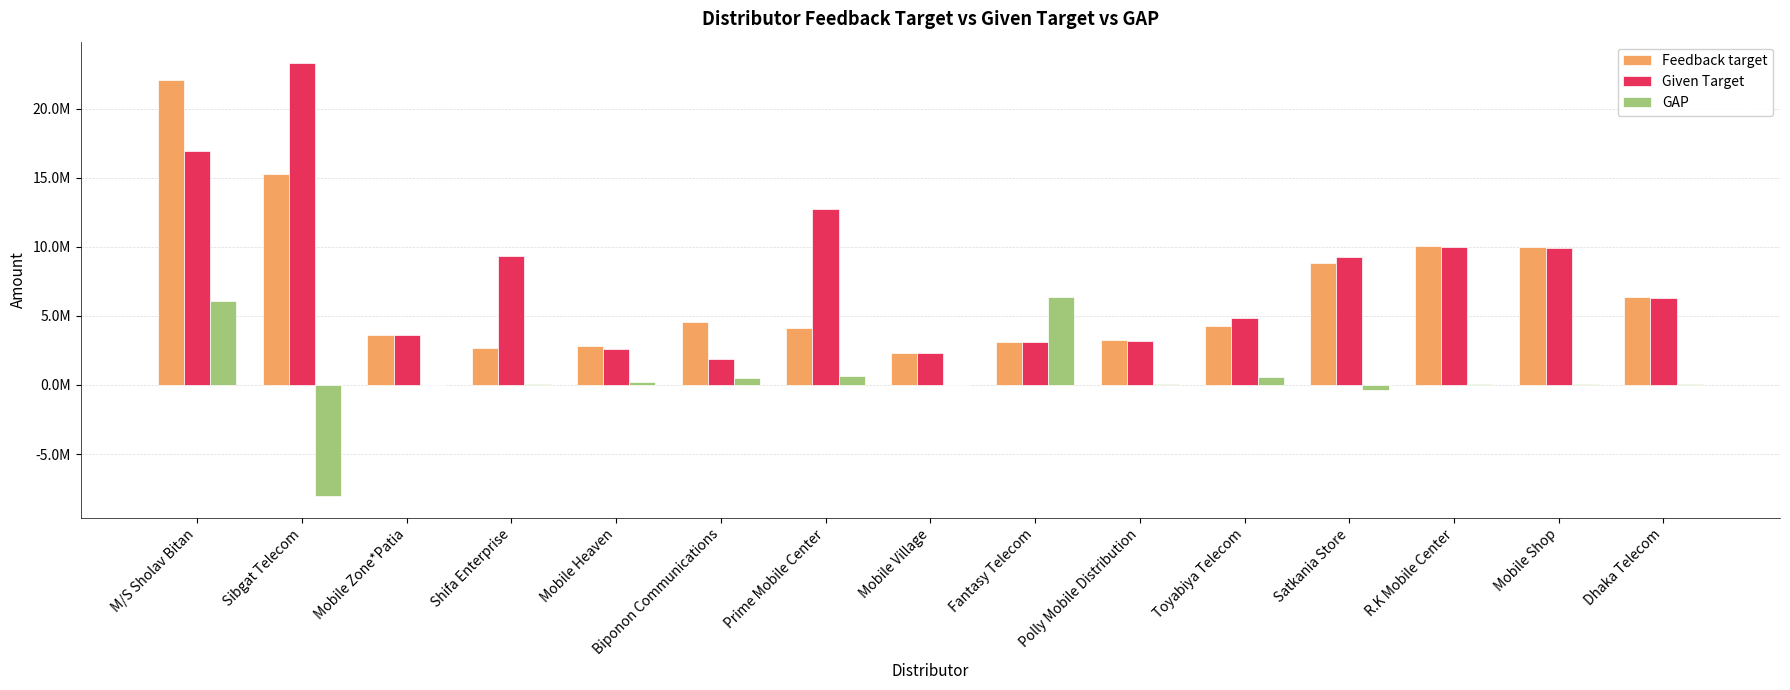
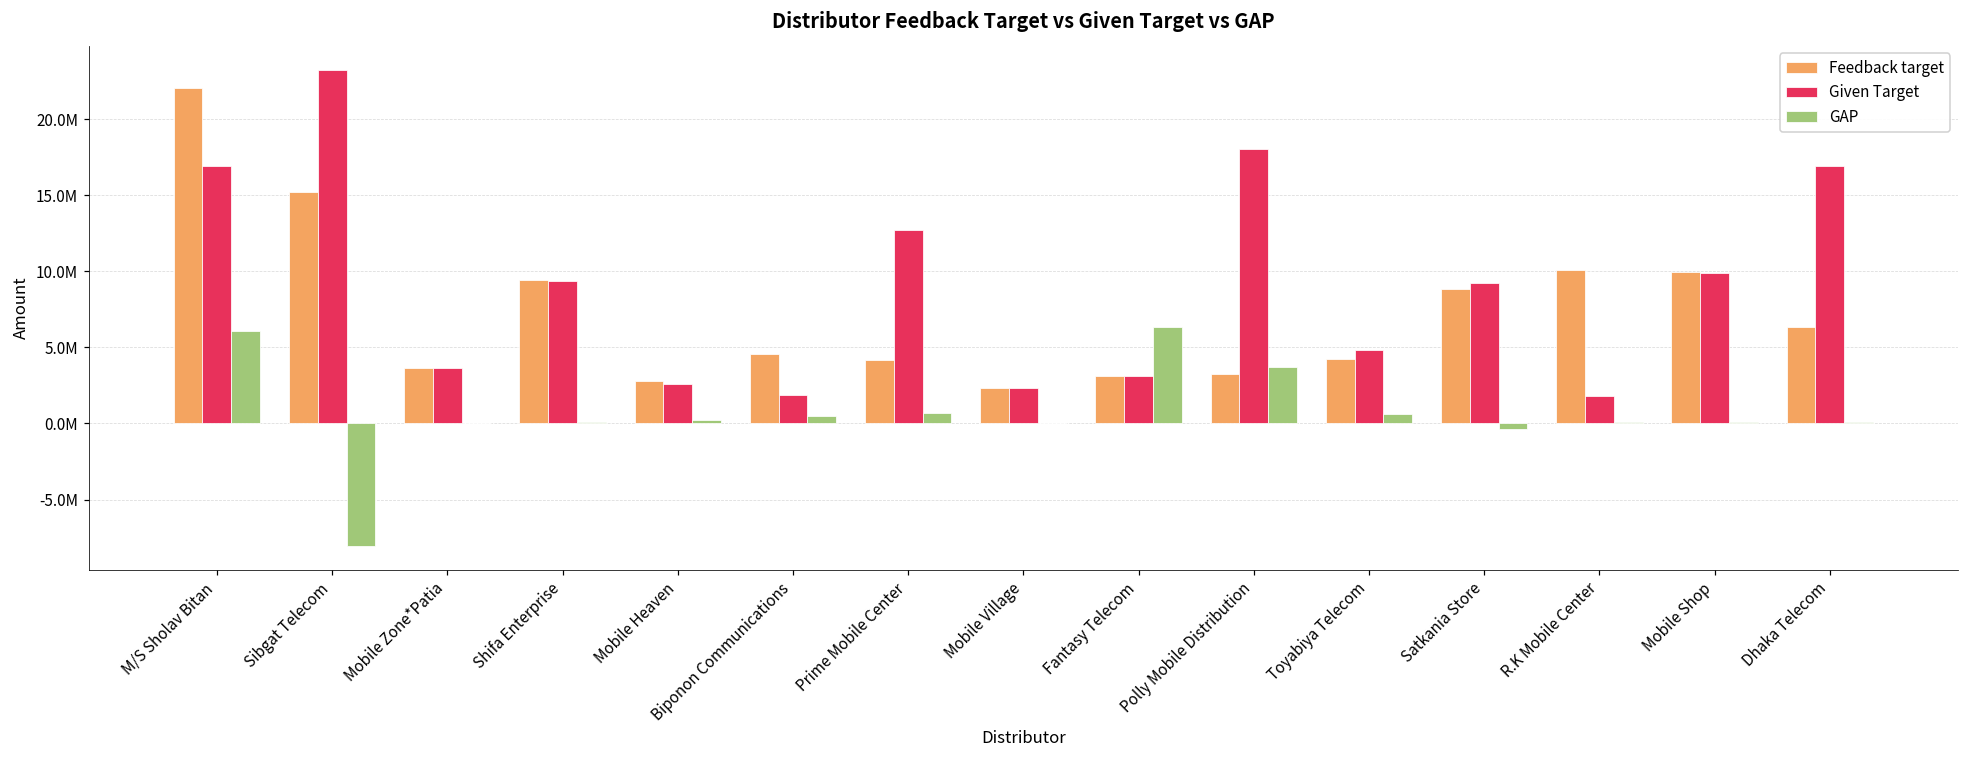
Feedback target, Shifa Enterprise: 2700000 -> 9400000
Given Target, Polly Mobile Distribution: 3200000 -> 18100000
GAP, Polly Mobile Distribution: 100000 -> 3700000
Given Target, R.K Mobile Center: 10000000 -> 1800000
Given Target, Dhaka Telecom: 6300000 -> 16900000
